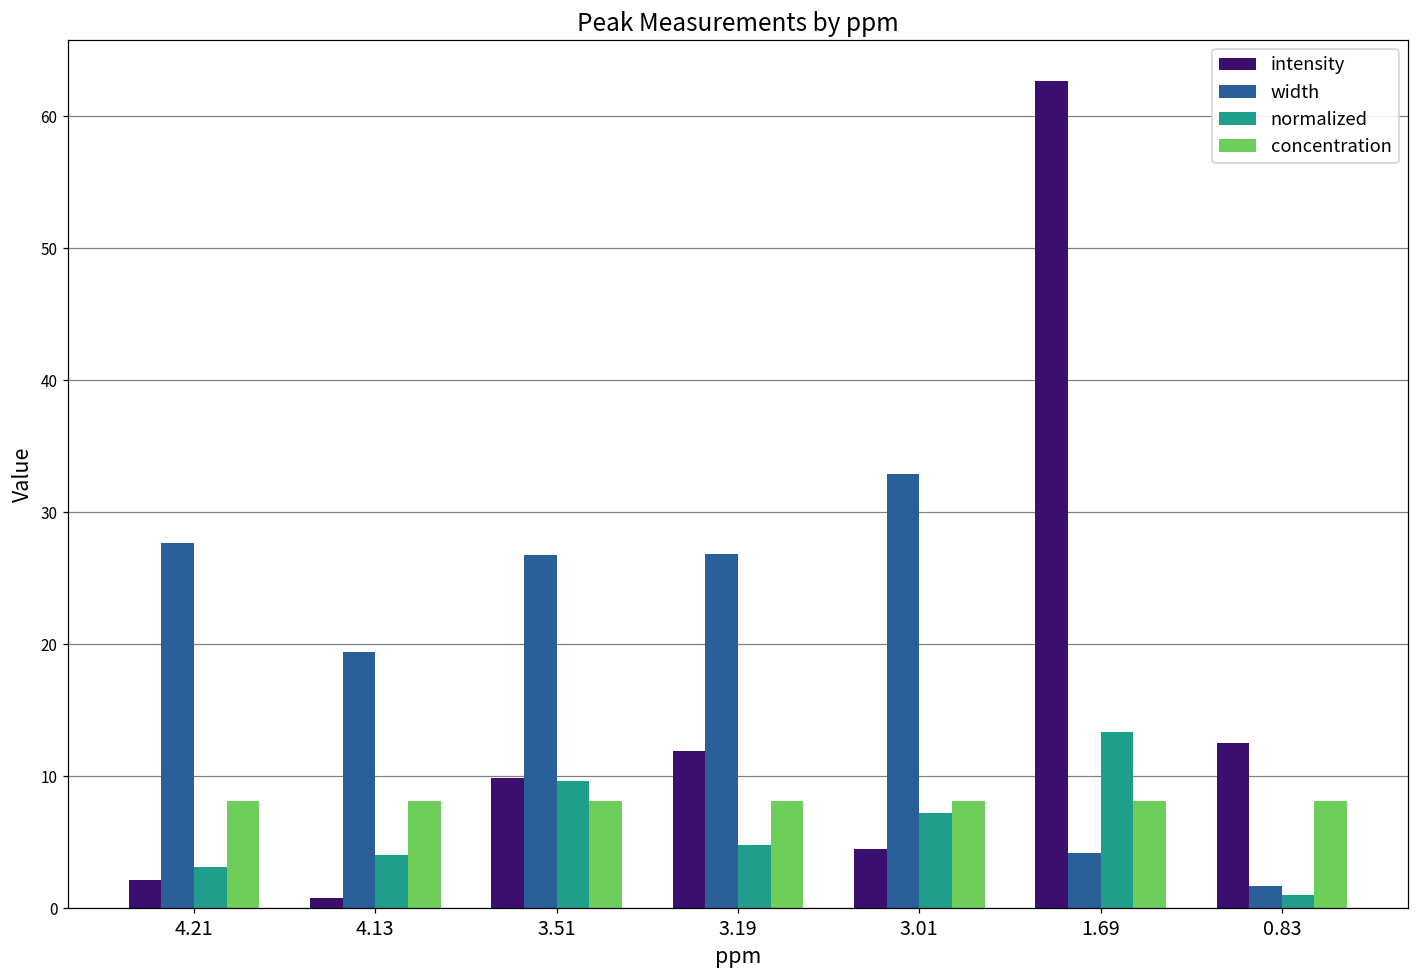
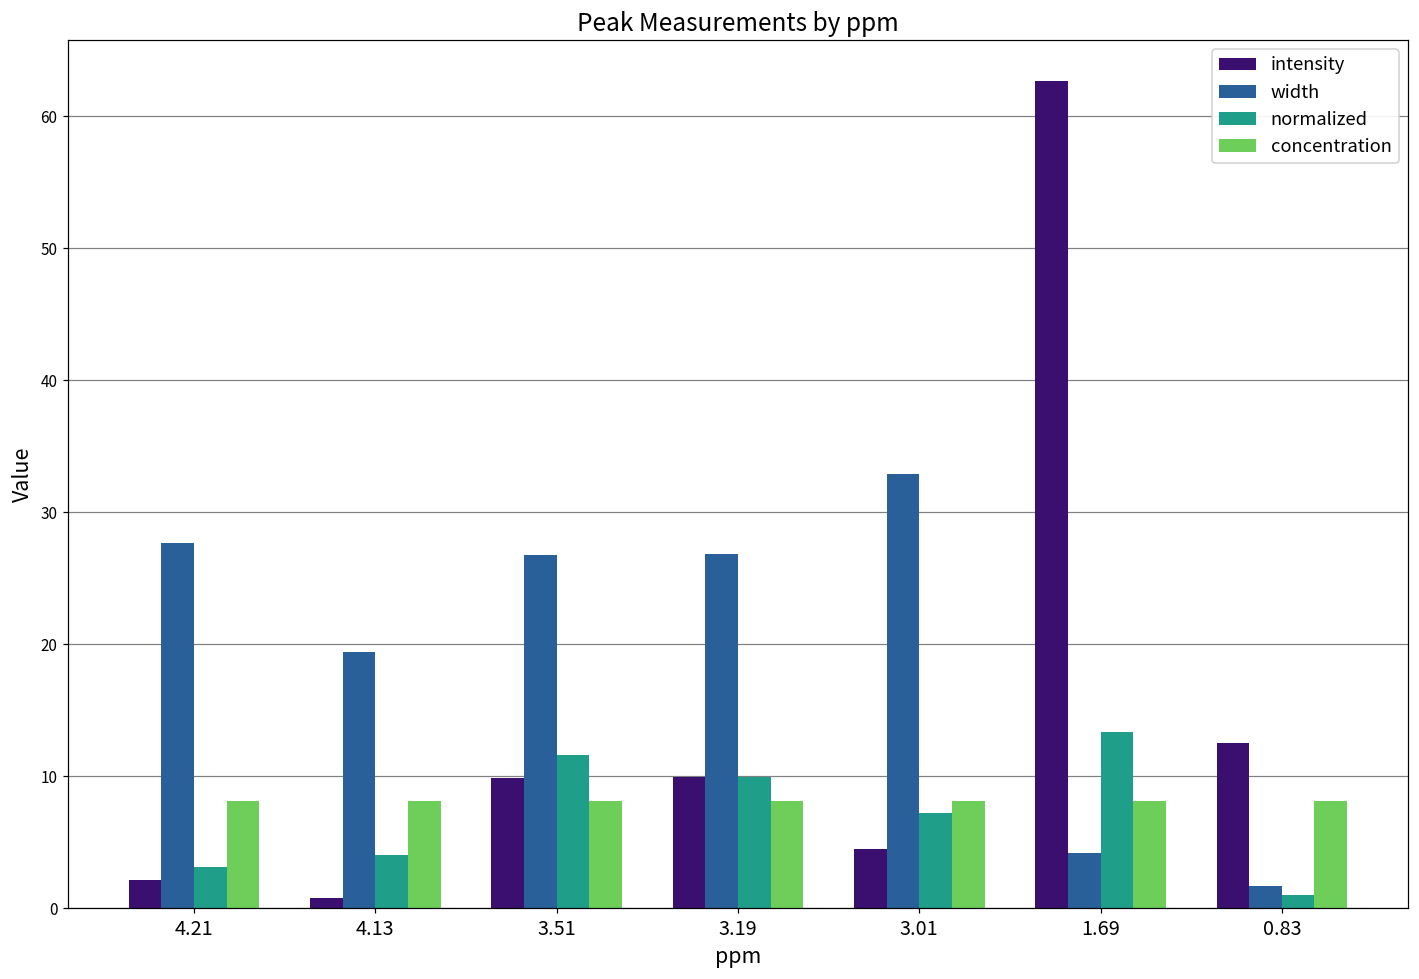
normalized, 3.51: 9.6 -> 11.6
intensity, 3.19: 11.9 -> 10.0
normalized, 3.19: 4.8 -> 10.0
